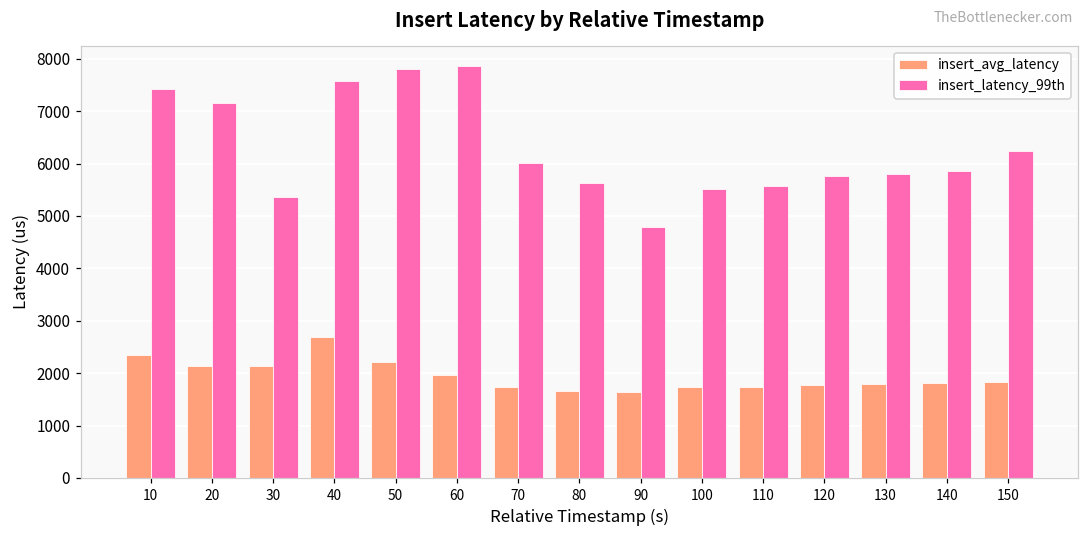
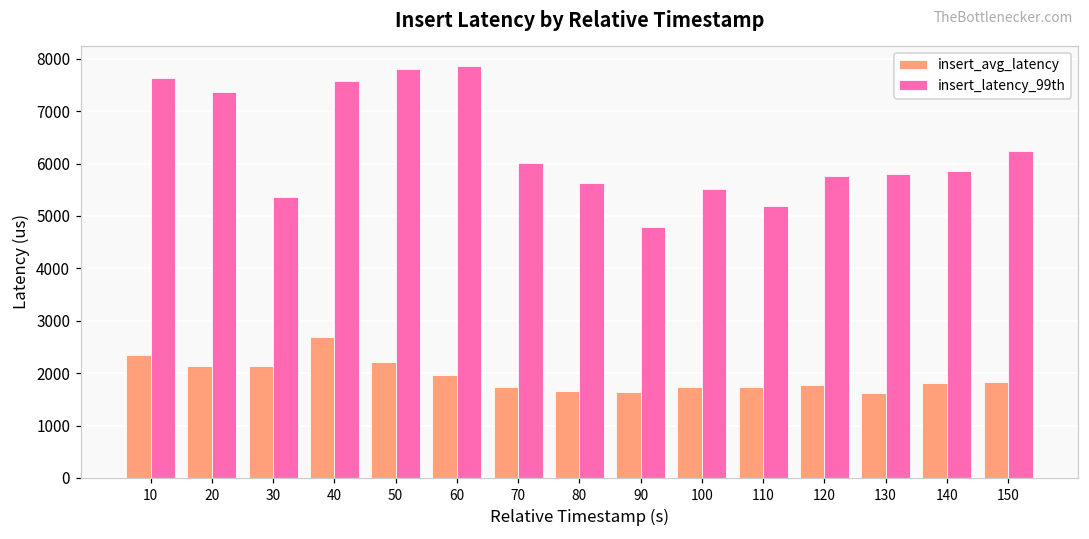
insert_latency_99th, 10: 7400 -> 7600
insert_latency_99th, 20: 7200 -> 7400
insert_latency_99th, 110: 5600 -> 5200
insert_avg_latency, 130: 1800 -> 1600
